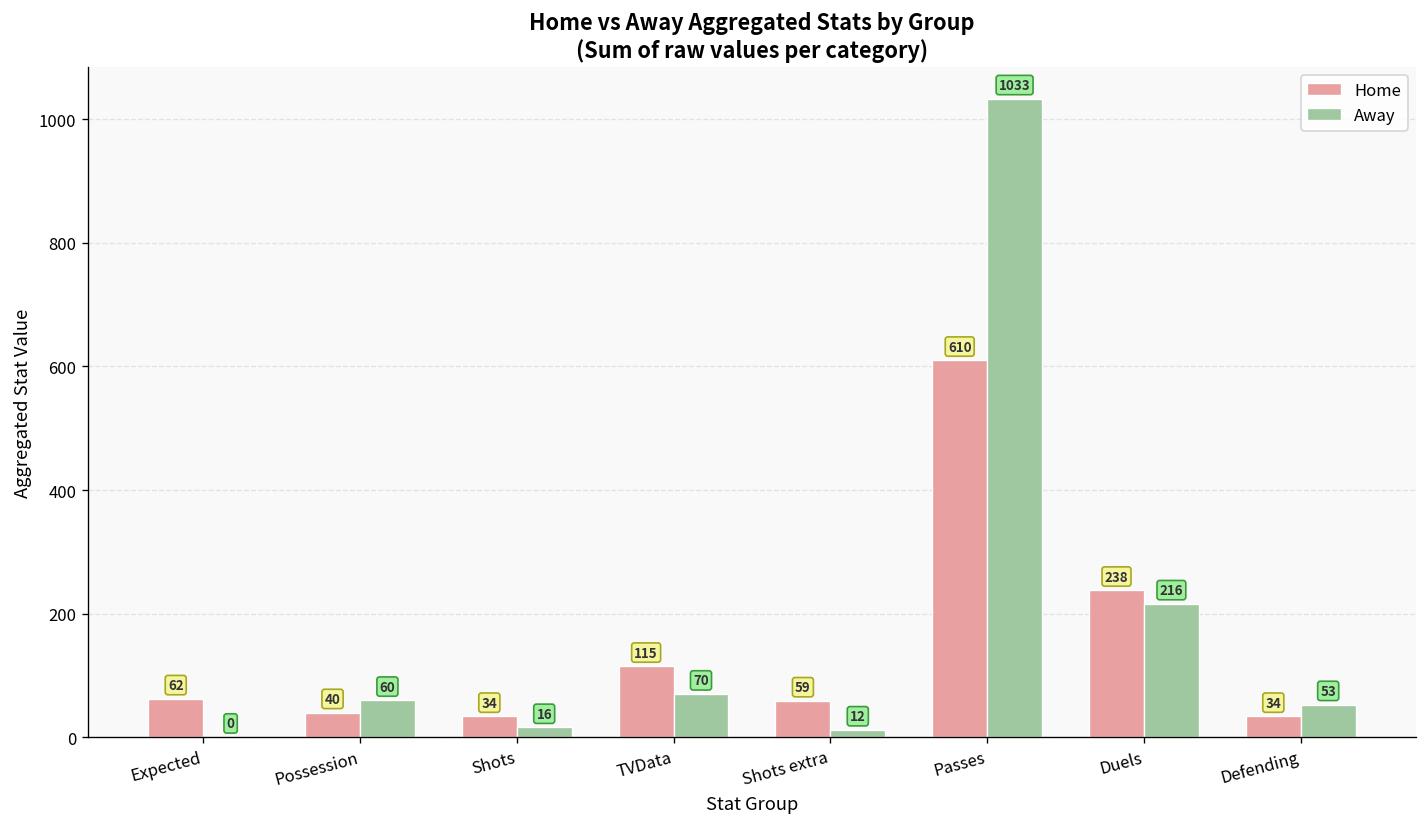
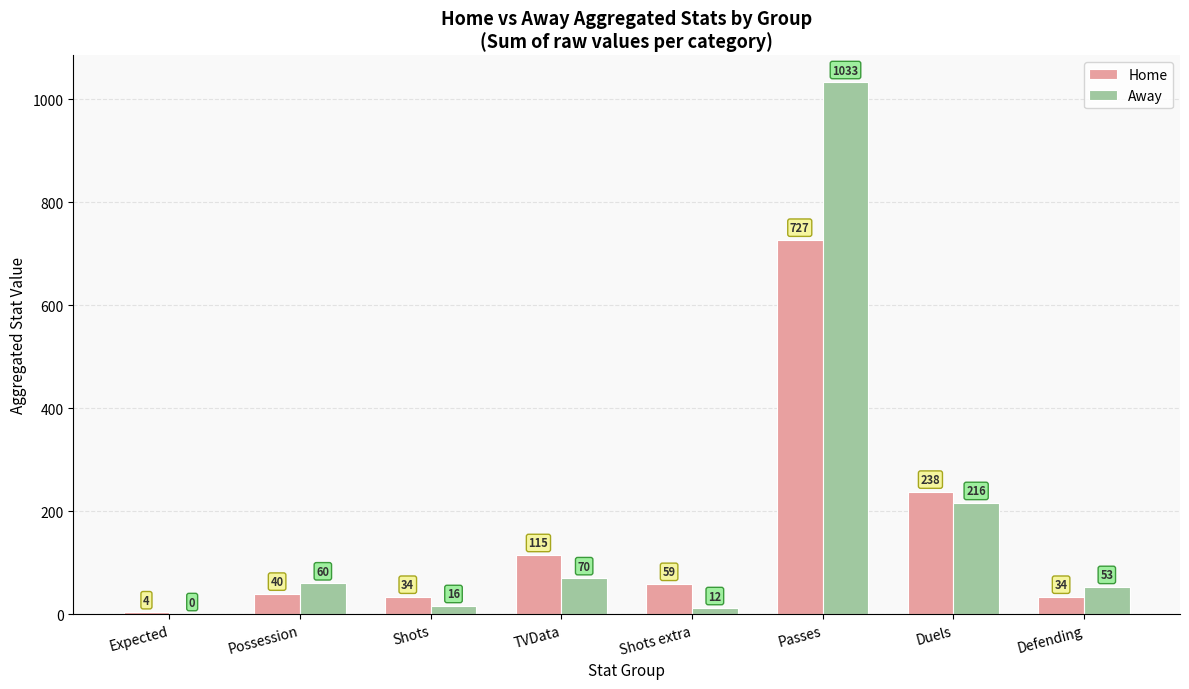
Home, Expected: 62 -> 4
Home, Passes: 610 -> 727
